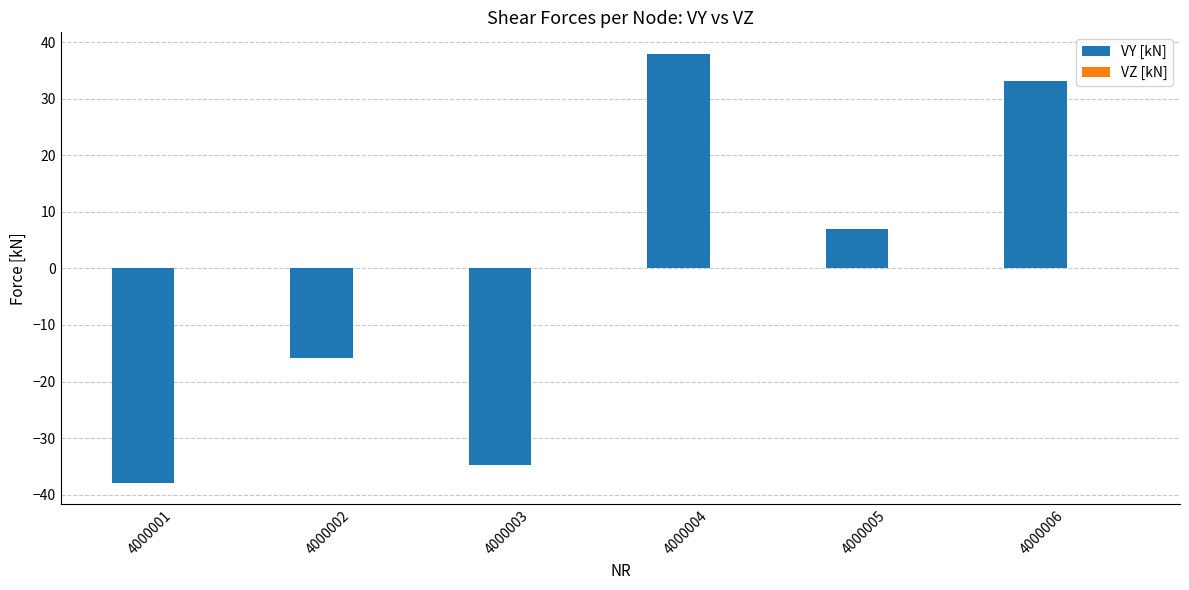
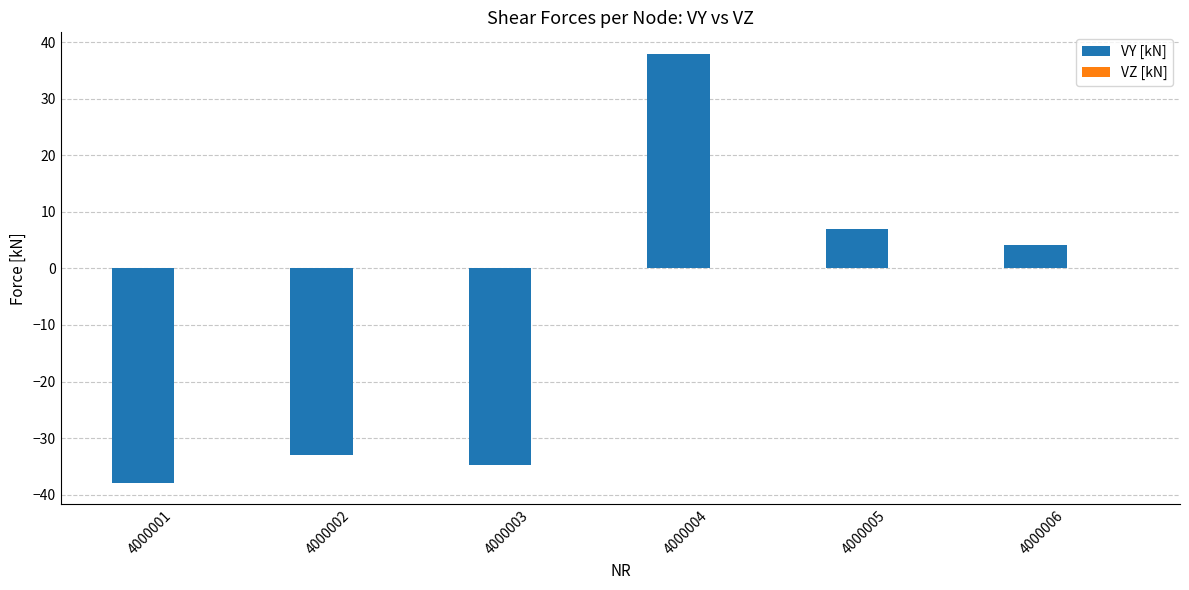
VY [kN], 4000002: -16 -> -33
VY [kN], 4000006: 33 -> 4
